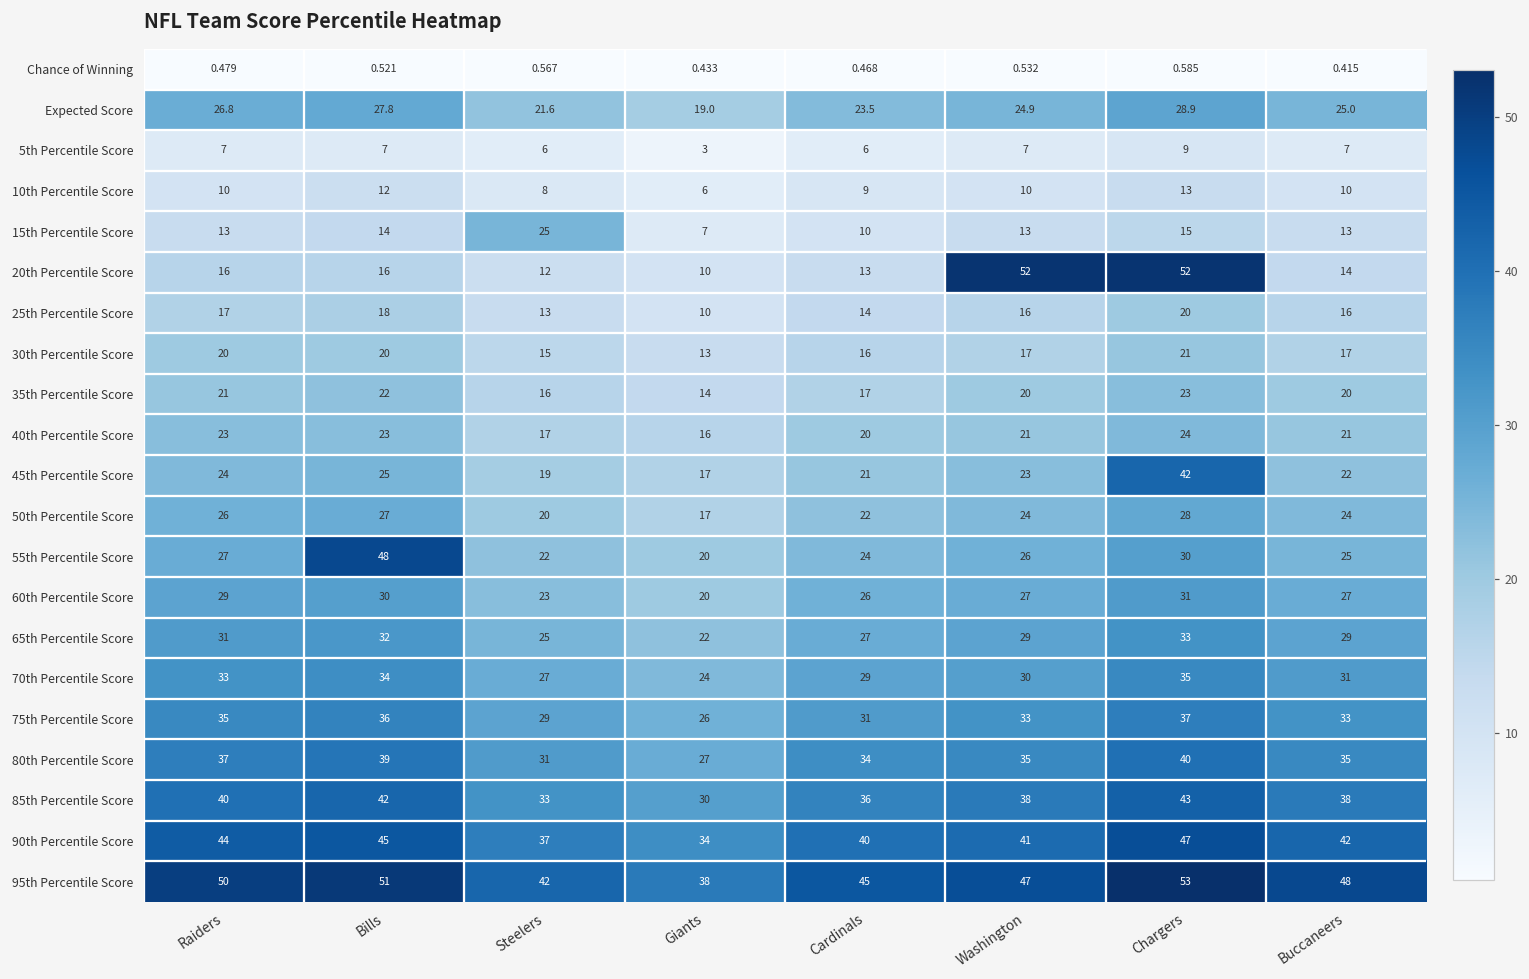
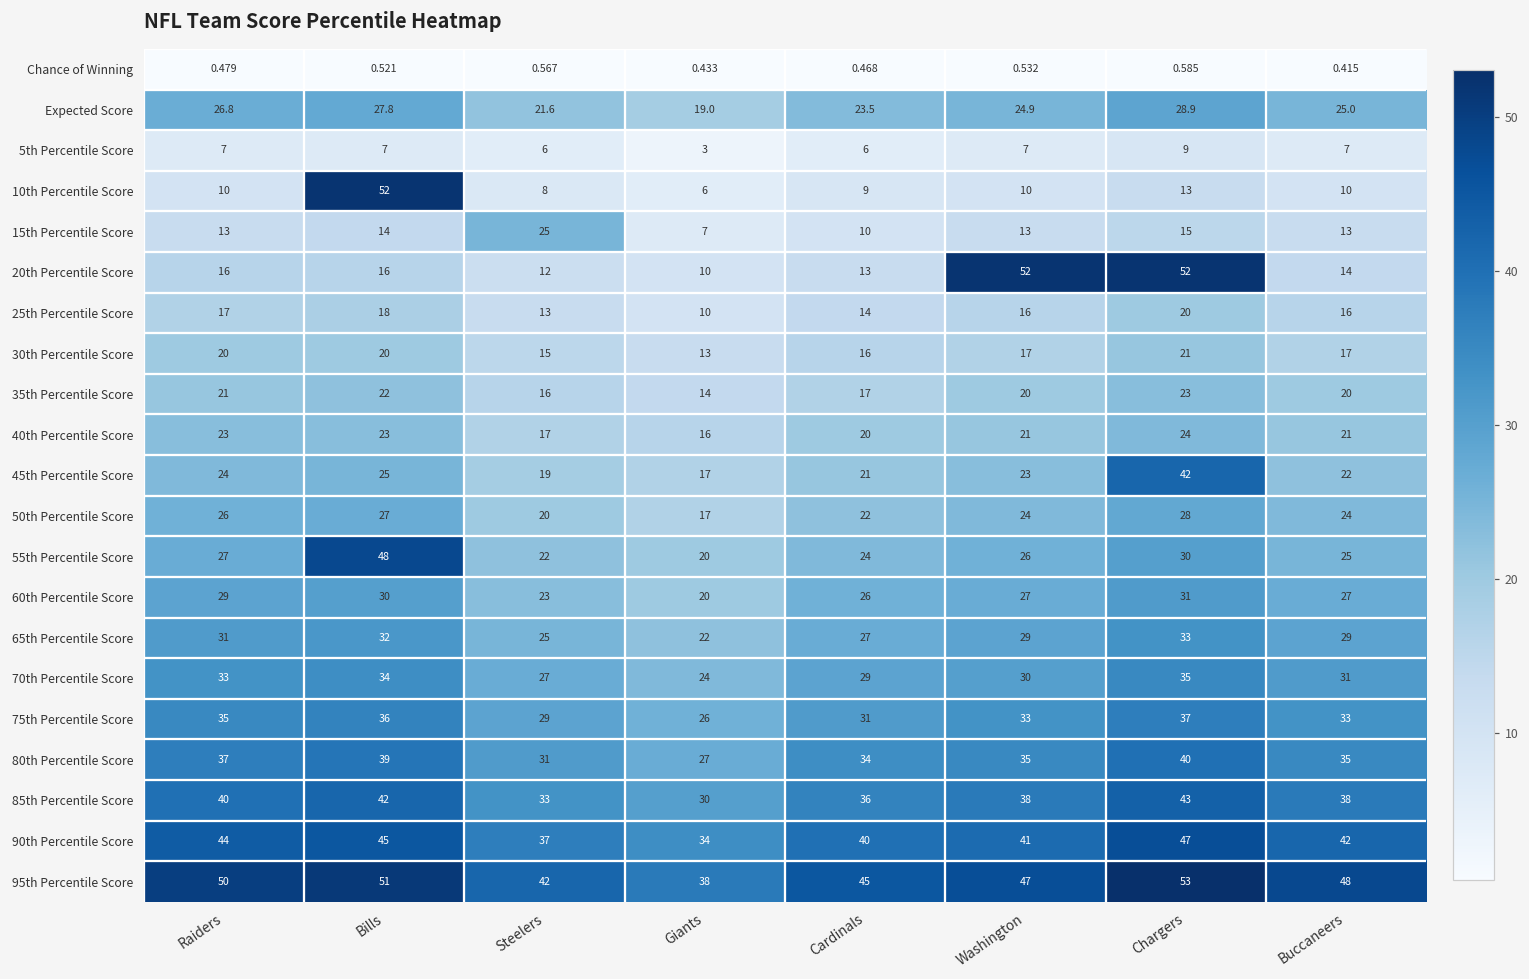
10th Percentile Score, Bills: 12 -> 52
